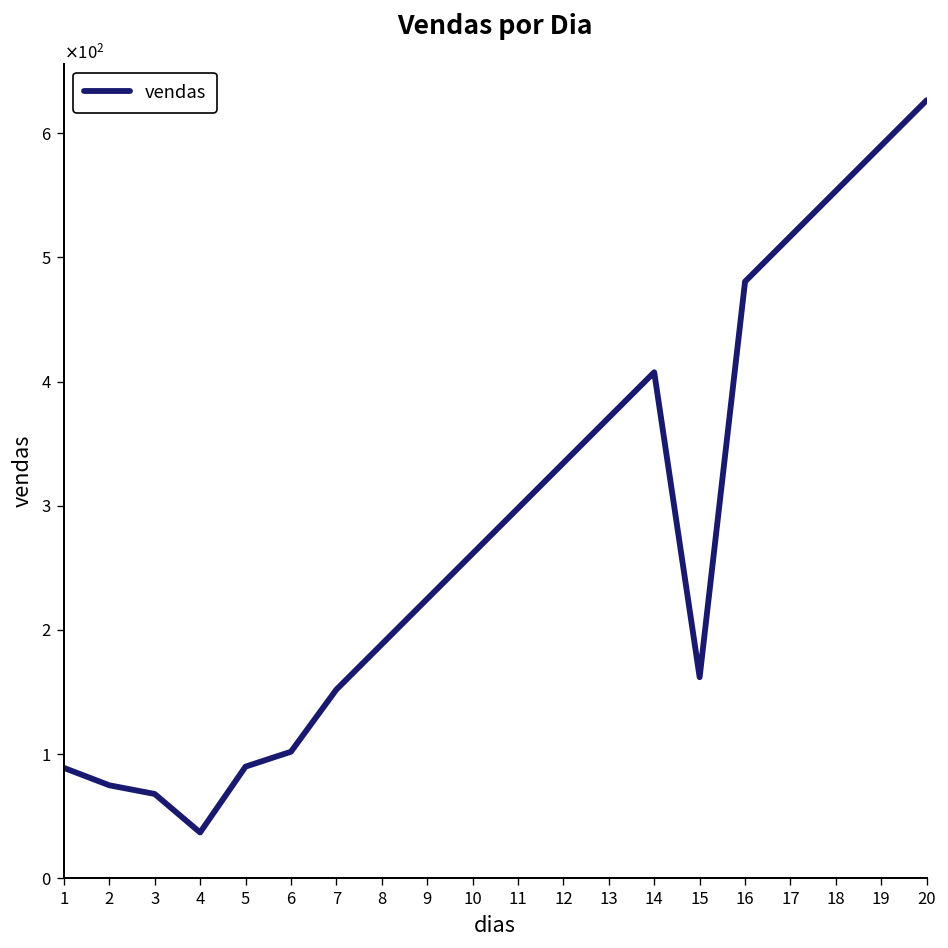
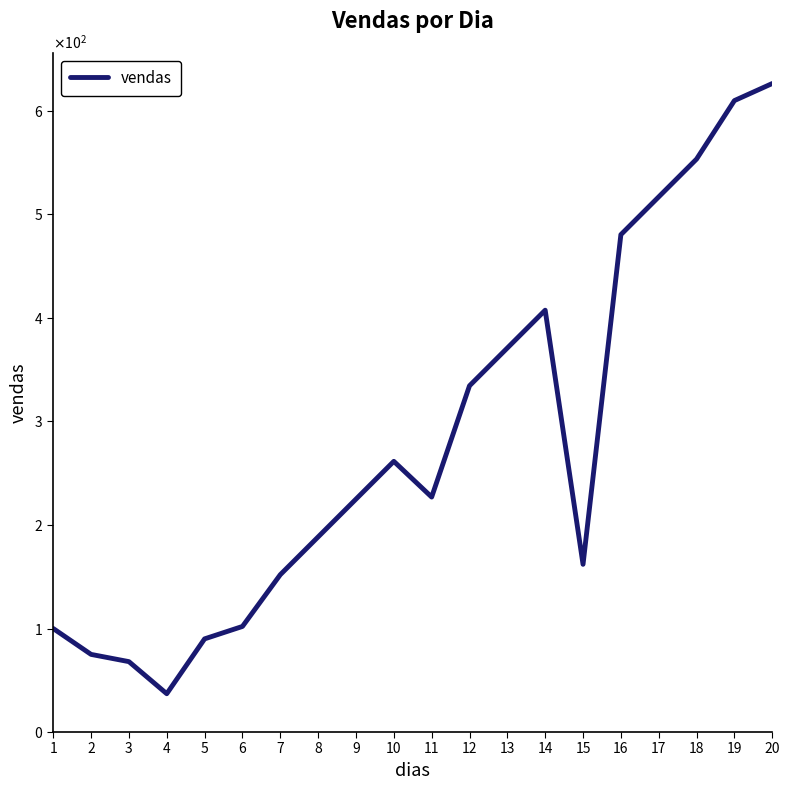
1: 89 -> 100
11: 298 -> 227
19: 590 -> 610
